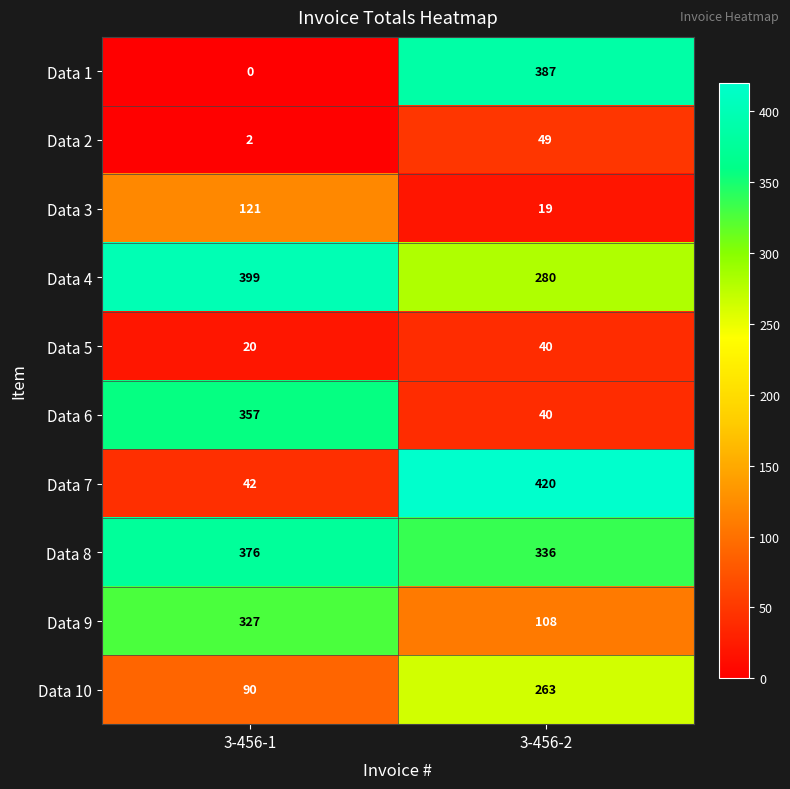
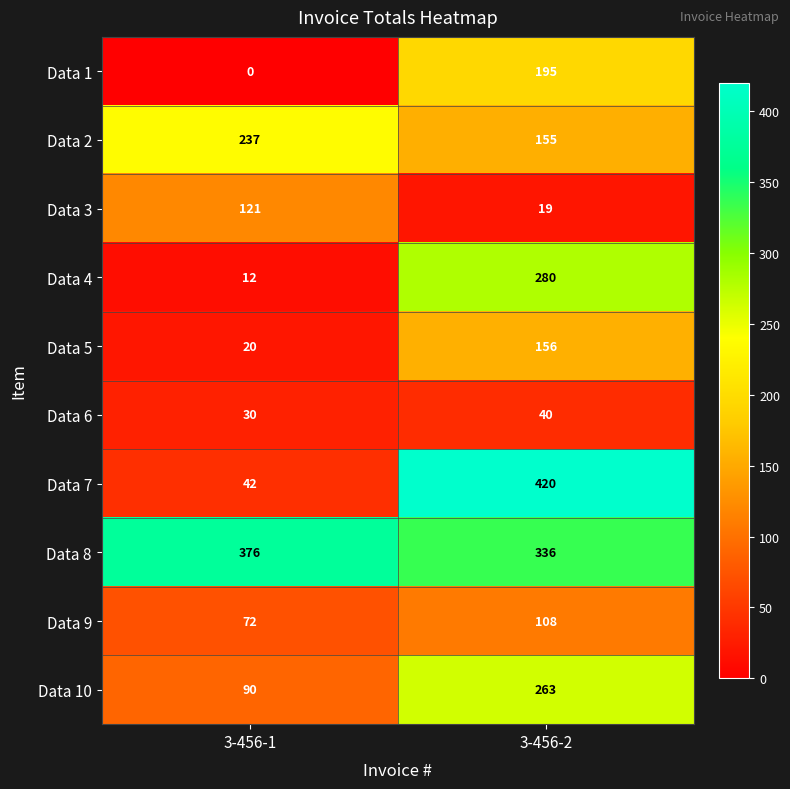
Data 1, 3-456-2: 387 -> 195
Data 2, 3-456-1: 2 -> 237
Data 2, 3-456-2: 49 -> 155
Data 4, 3-456-1: 399 -> 12
Data 5, 3-456-2: 40 -> 156
Data 6, 3-456-1: 357 -> 30
Data 9, 3-456-1: 327 -> 72
